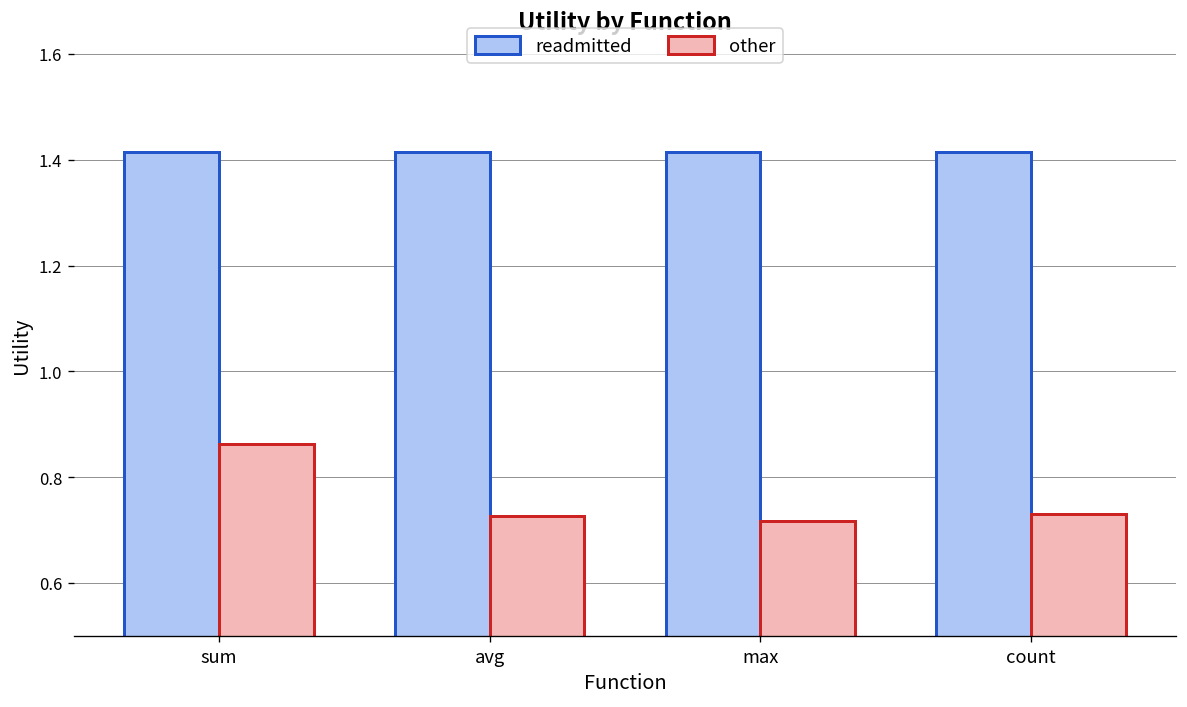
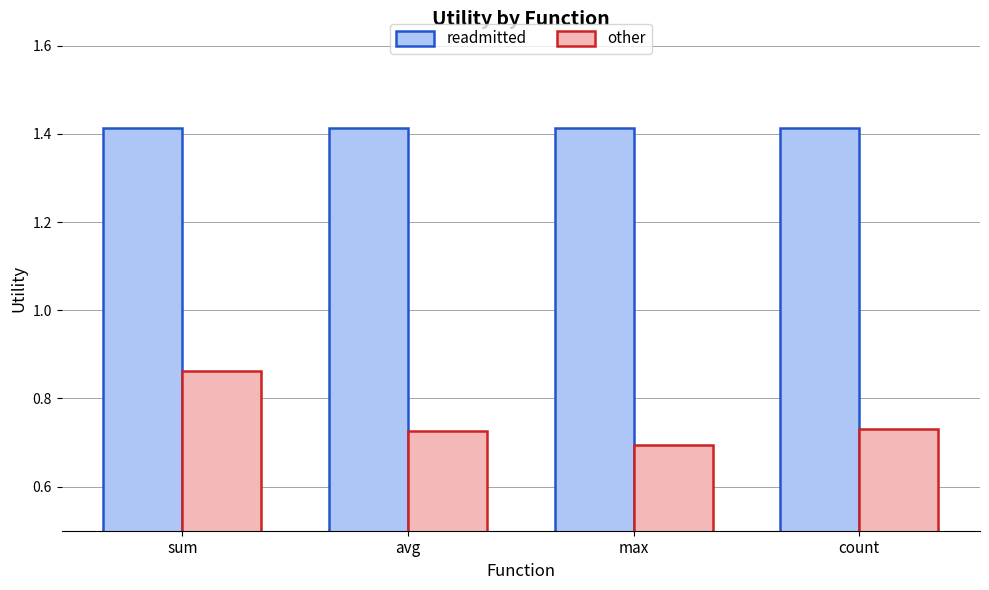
other, max: 0.72 -> 0.69
